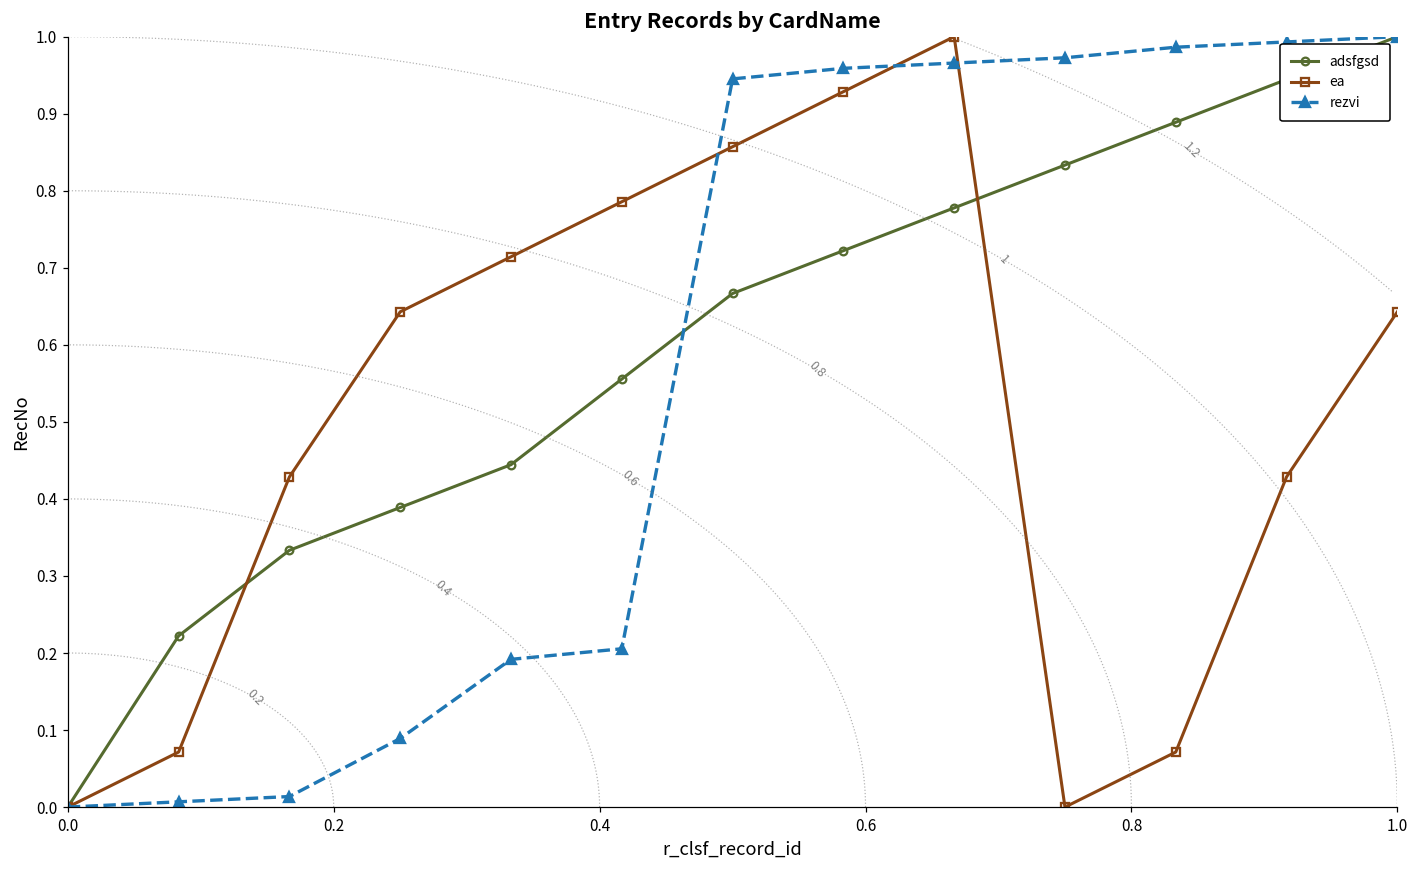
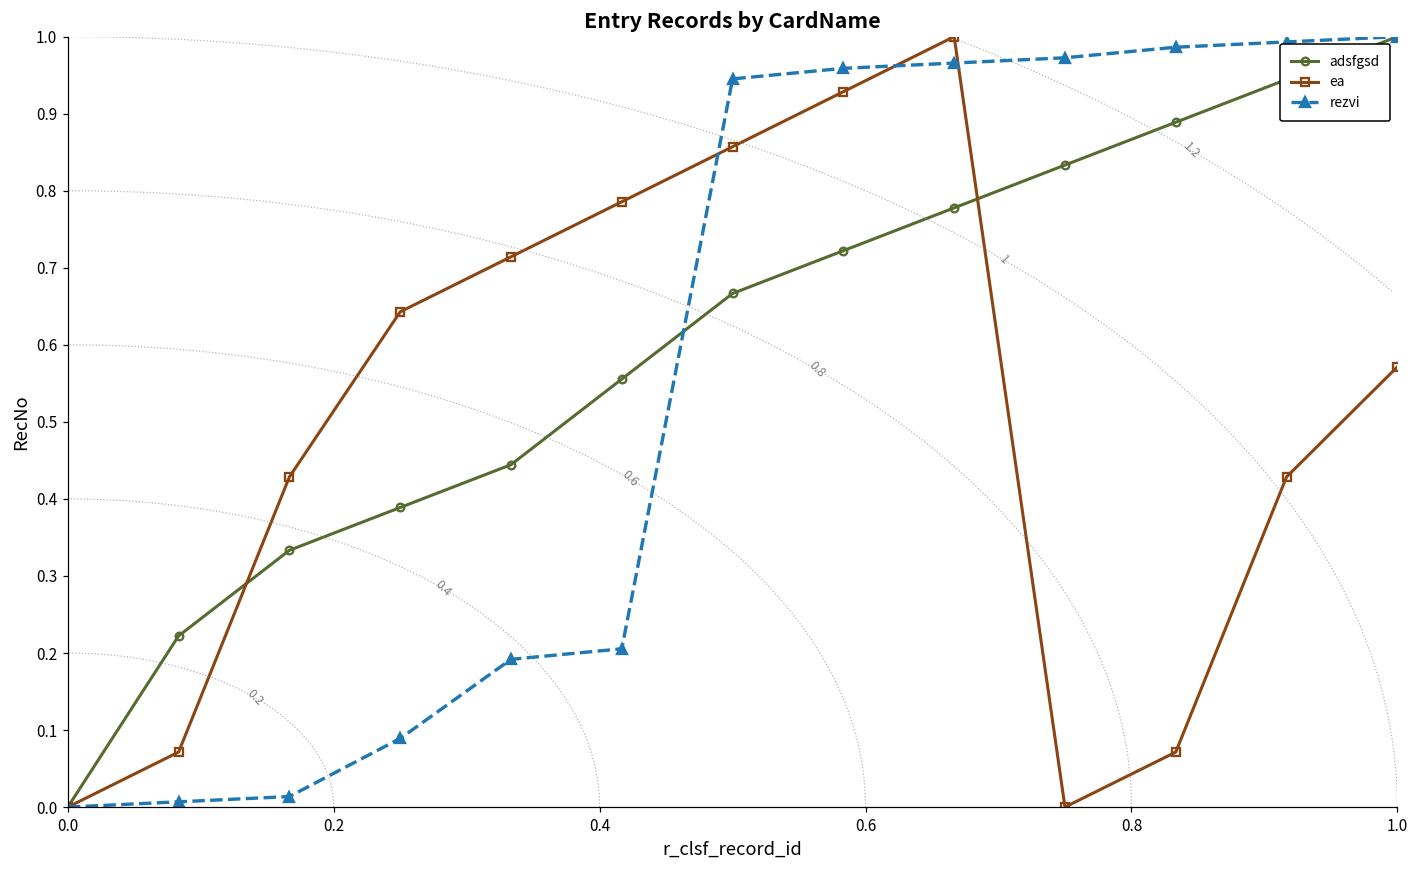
ea, 1.0: 0.64 -> 0.57
